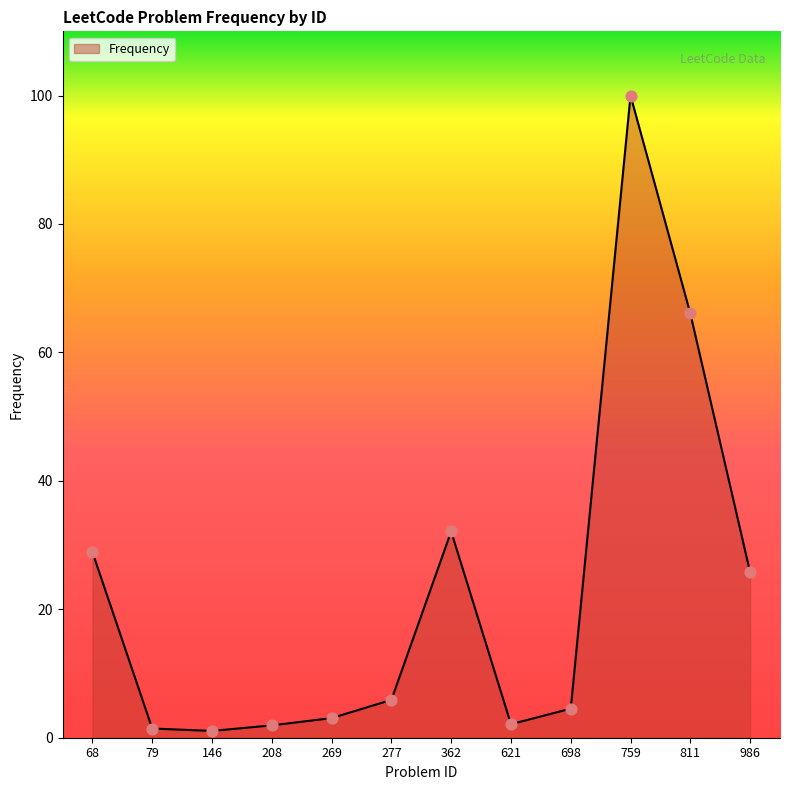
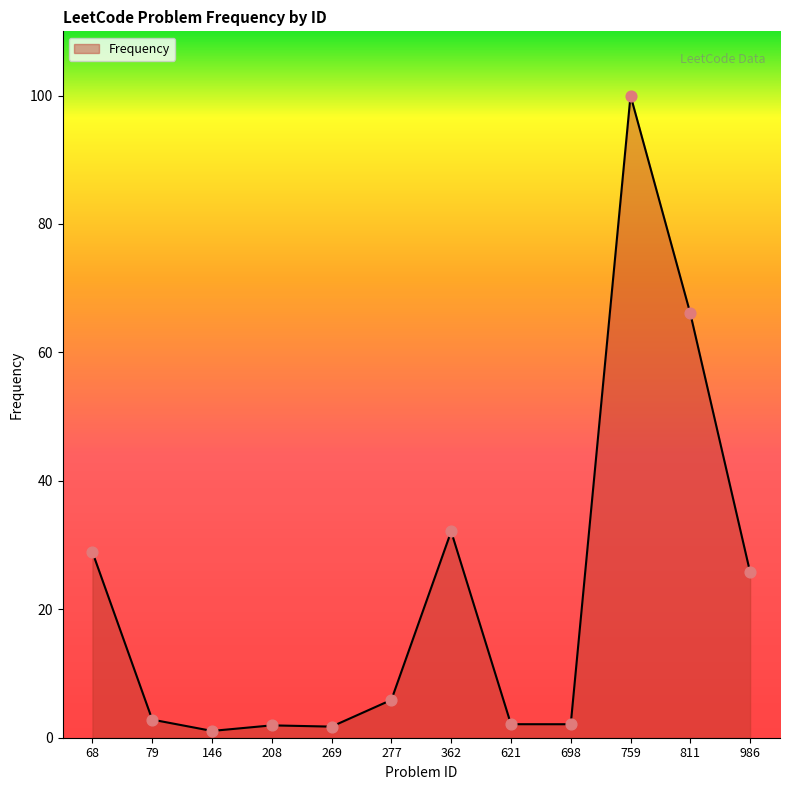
79: 1 -> 3
269: 3 -> 2
698: 5 -> 2
